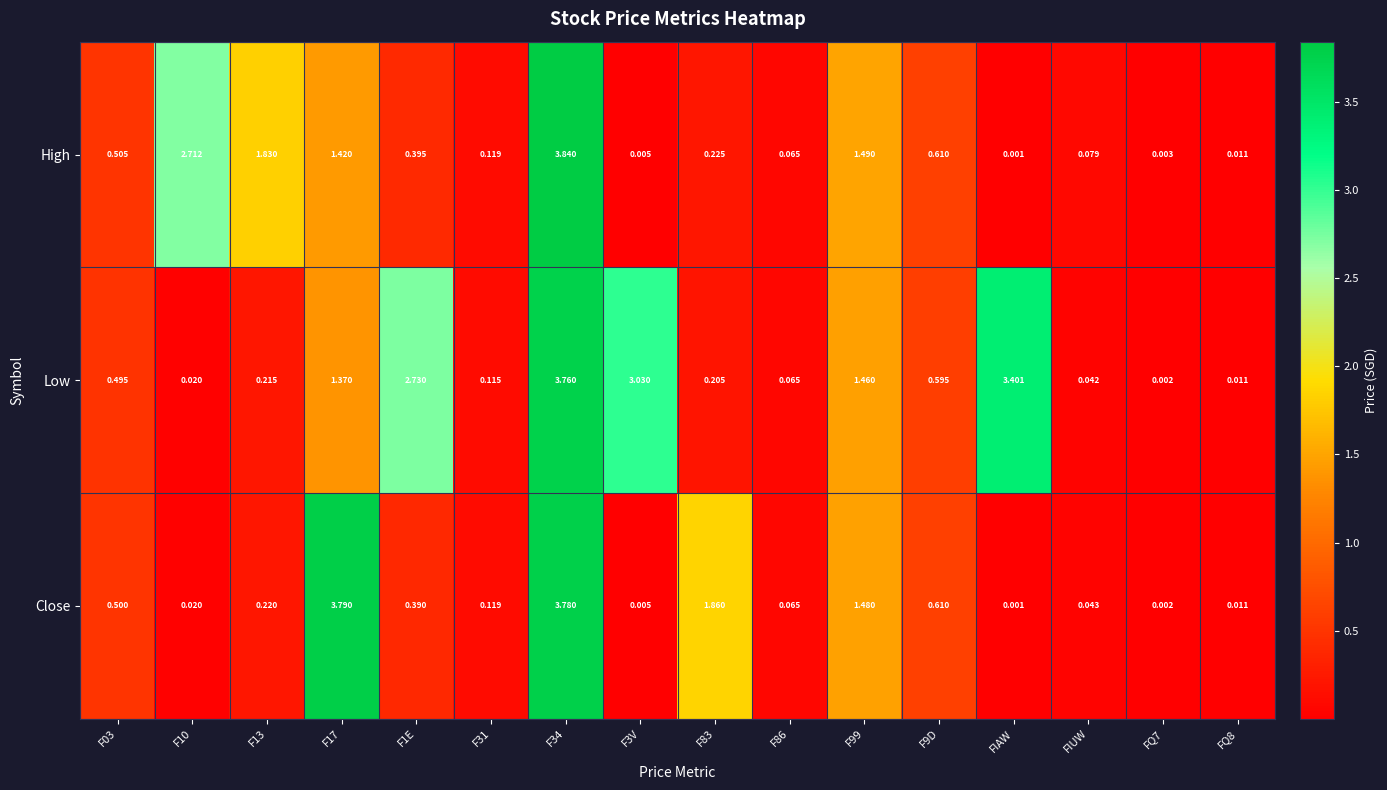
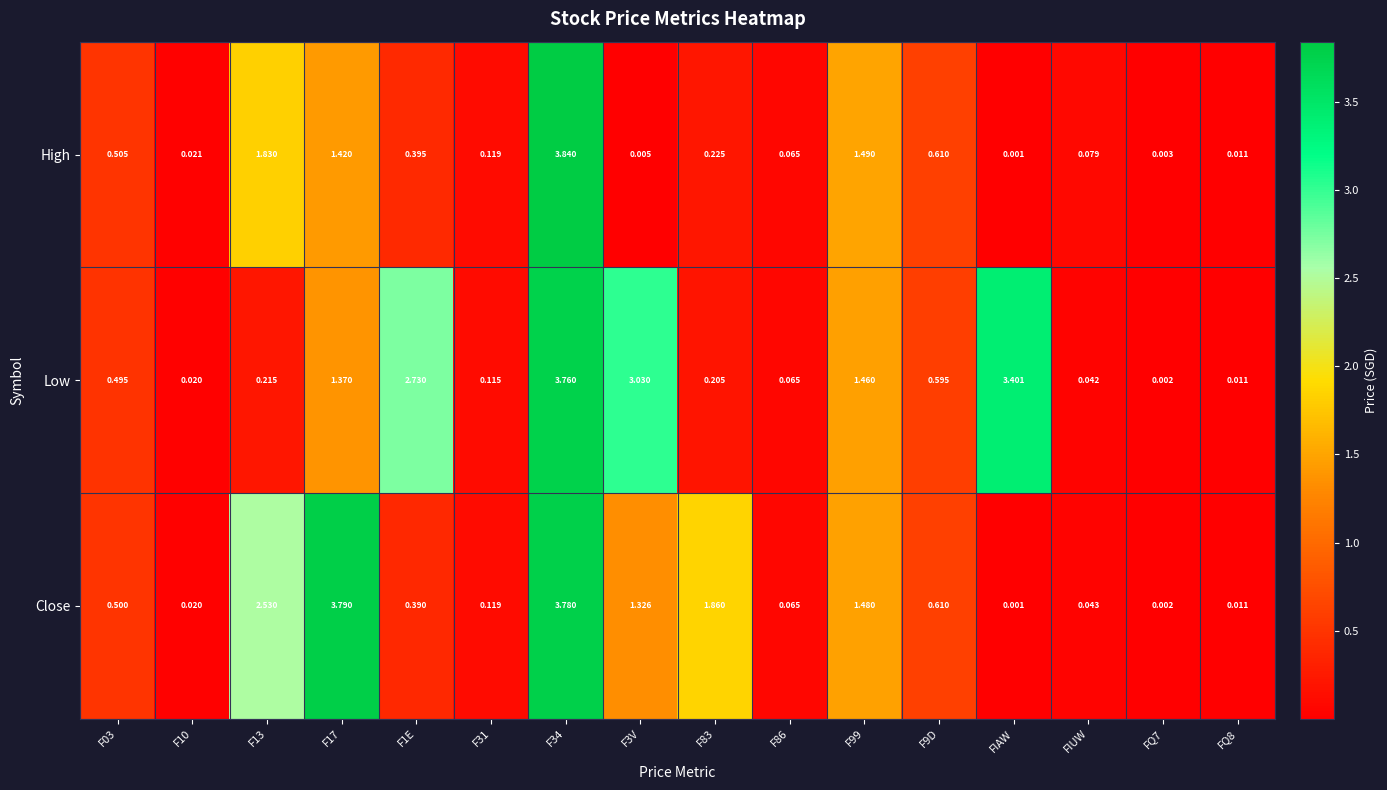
High, F10: 2.712 -> 0.021
Close, F13: 0.220 -> 2.530
Close, F3V: 0.005 -> 1.326
